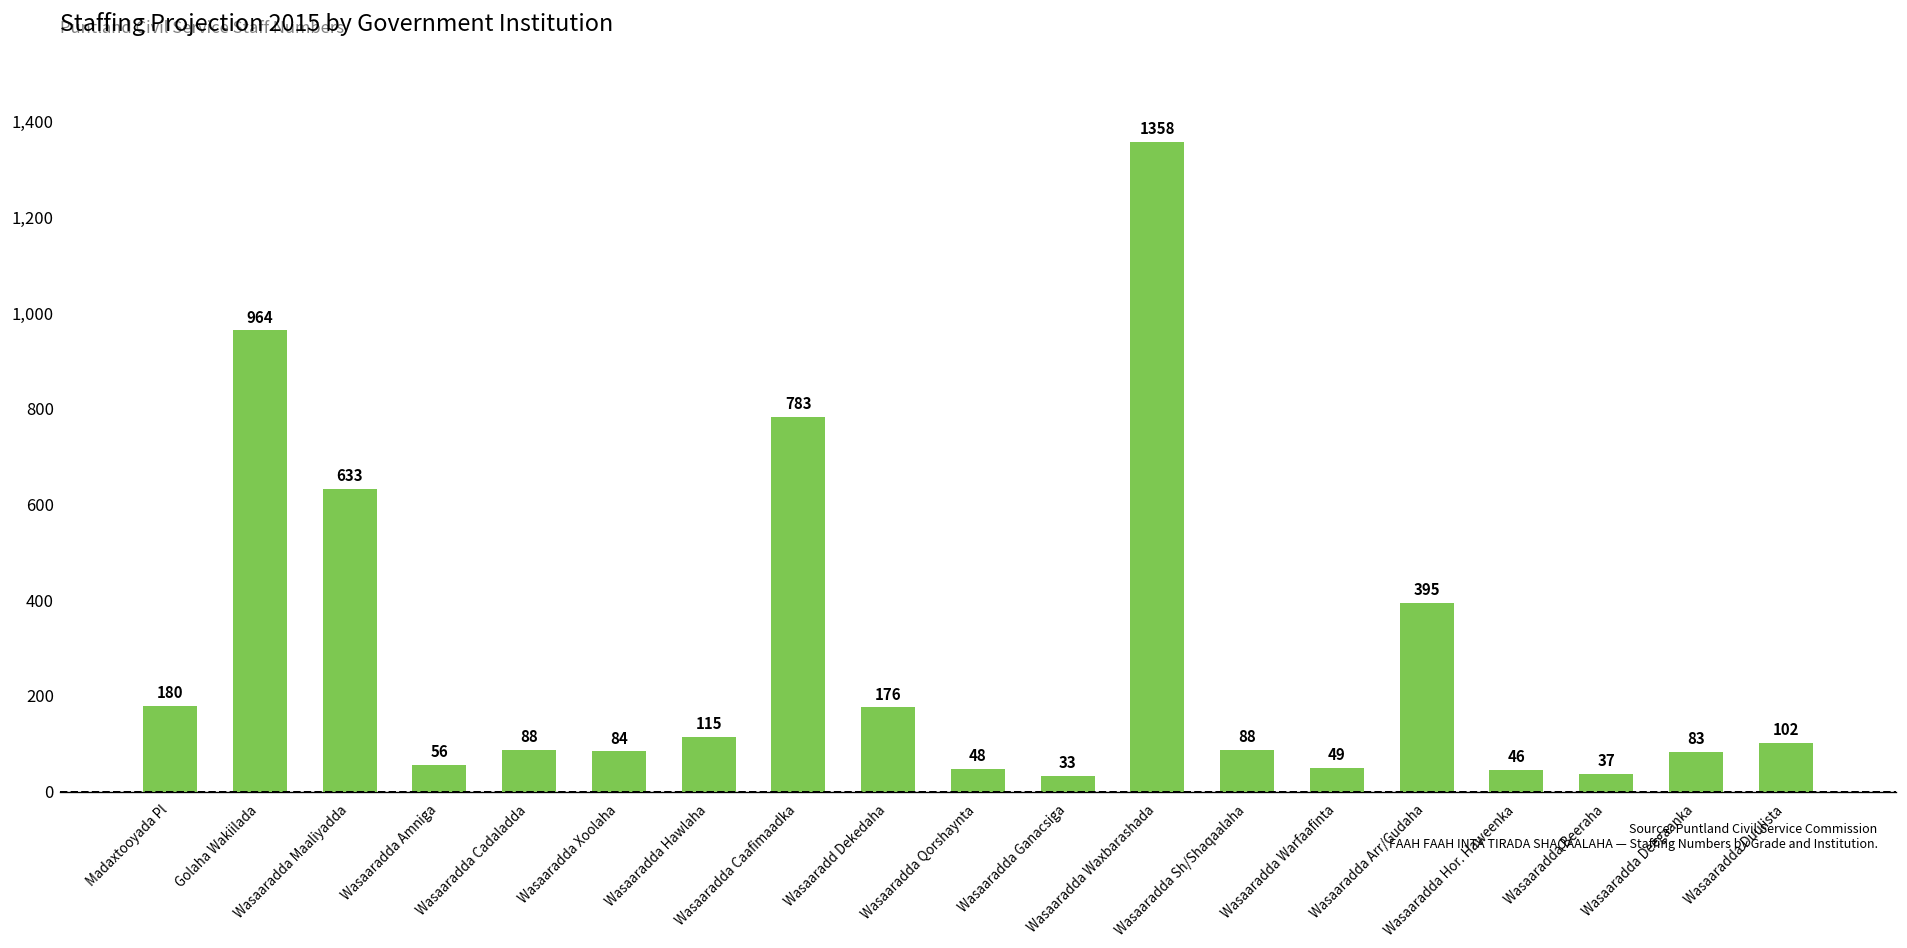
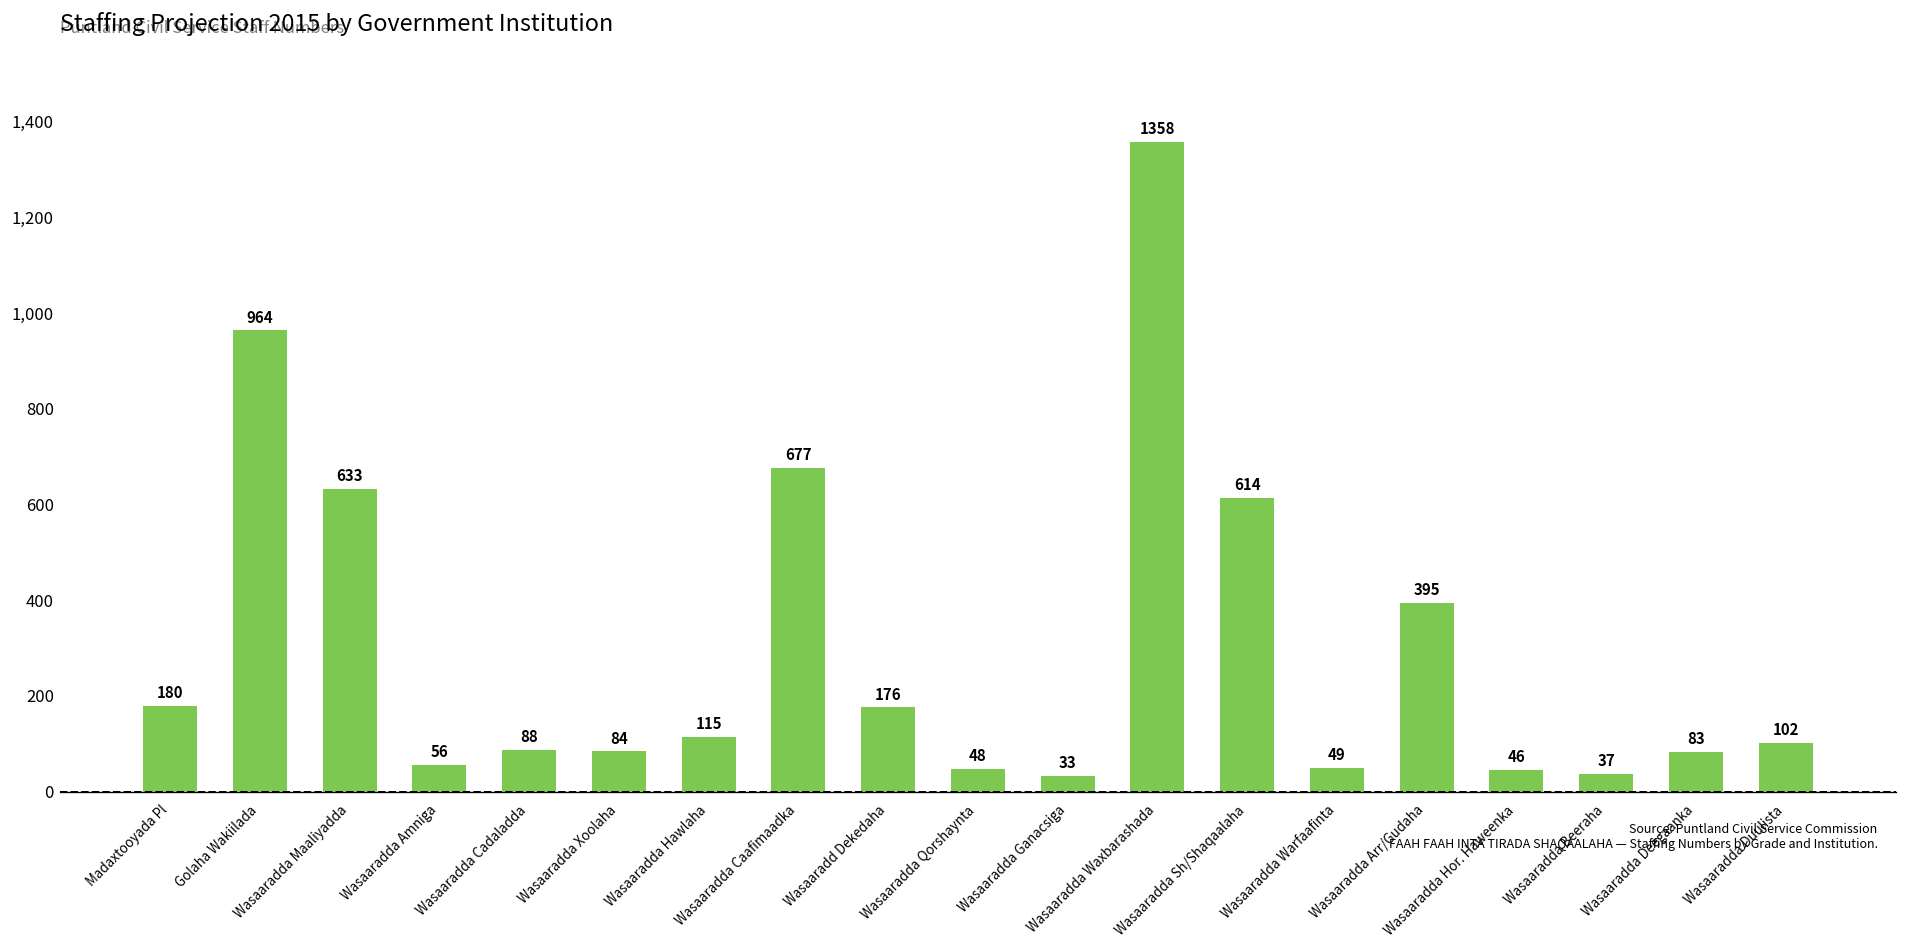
Wasaaradda Caafimaadka: 783 -> 677
Wasaaradda Sh/Shaqaalaha: 88 -> 614
